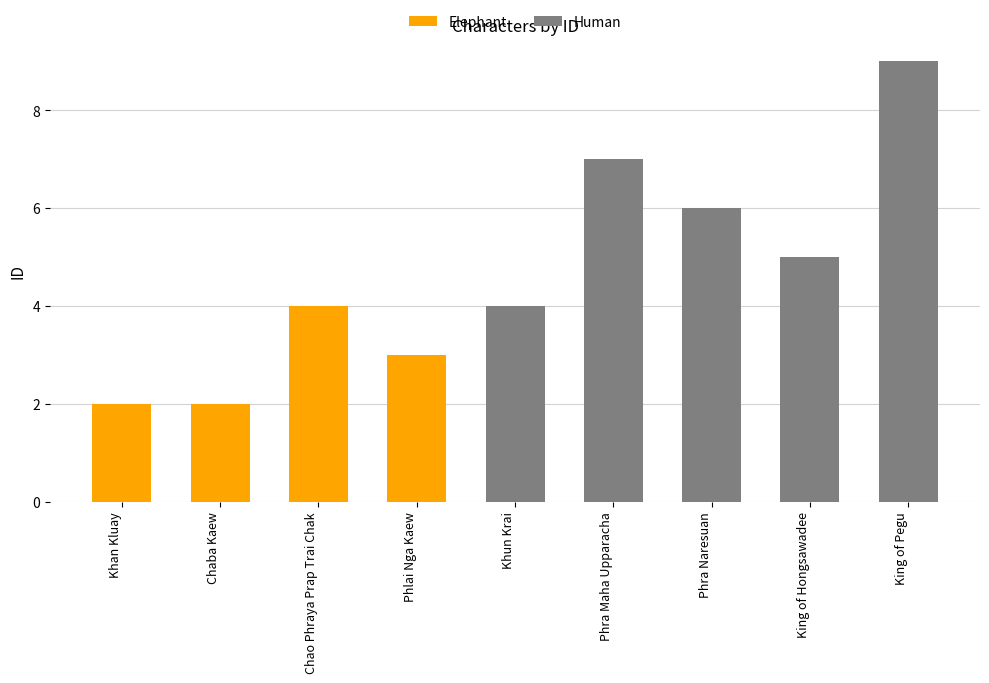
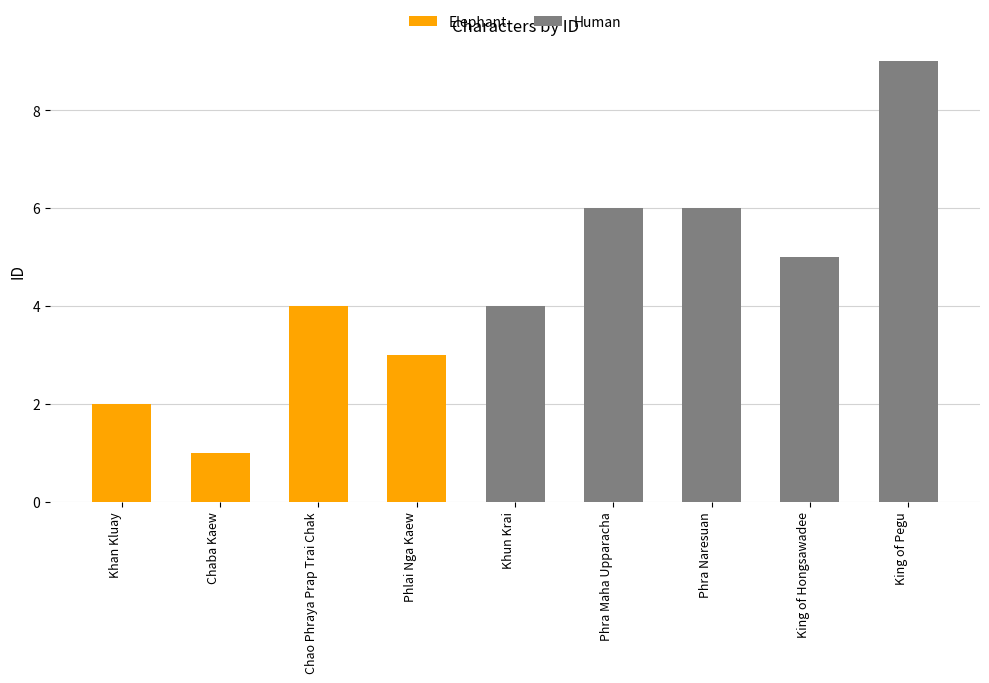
Elephant, Chaba Kaew: 2 -> 1
Human, Phra Maha Upparacha: 7 -> 6
